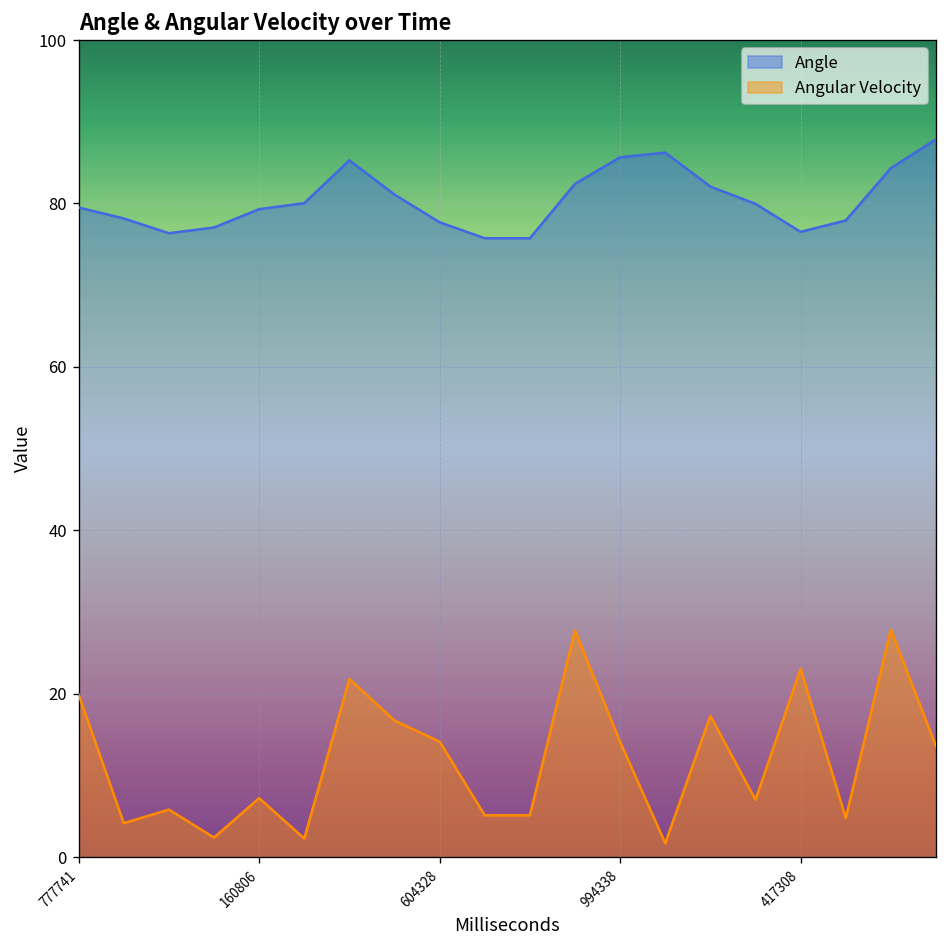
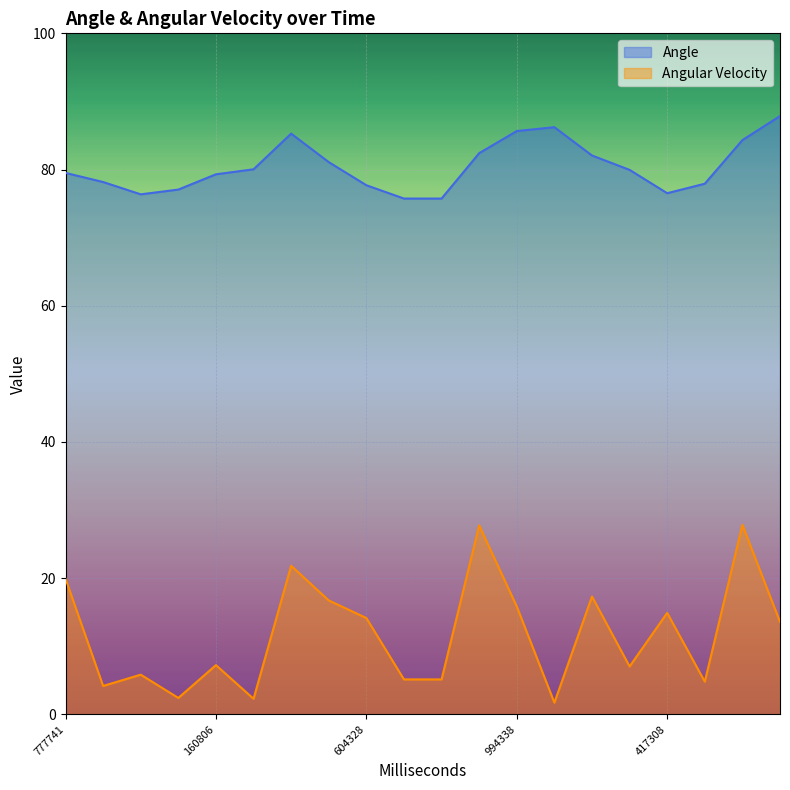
Angular Velocity, 994338: 14 -> 16
Angular Velocity, 417308: 23 -> 15
